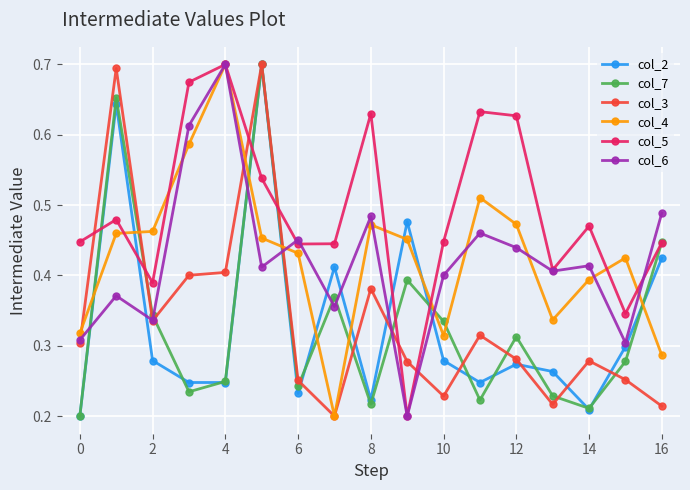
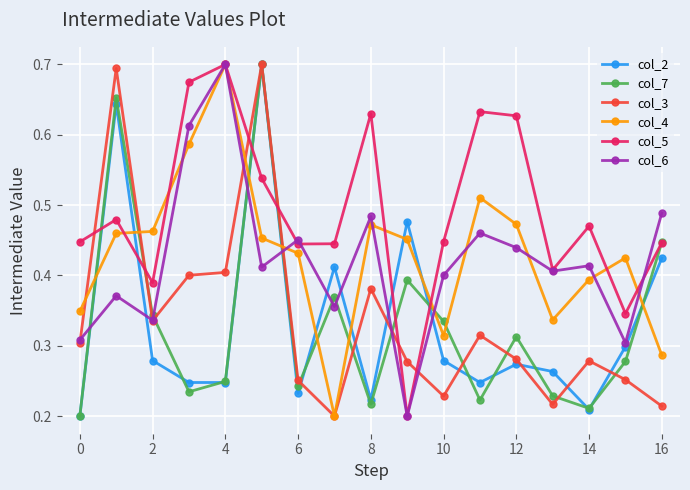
col_4, 0: 0.32 -> 0.35
